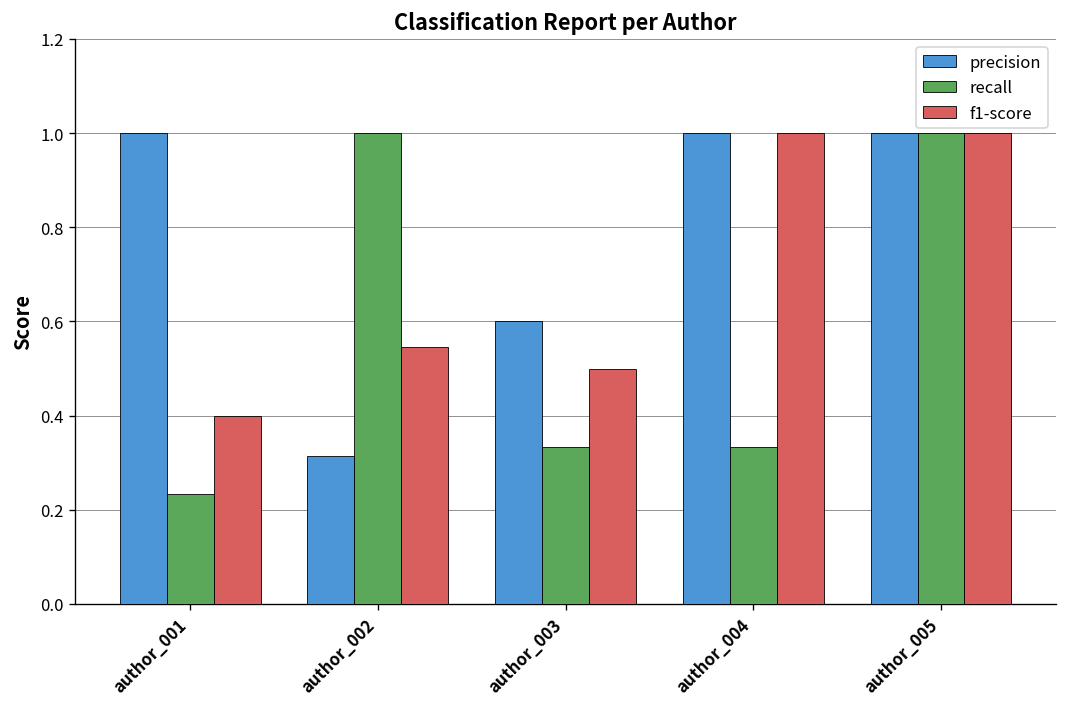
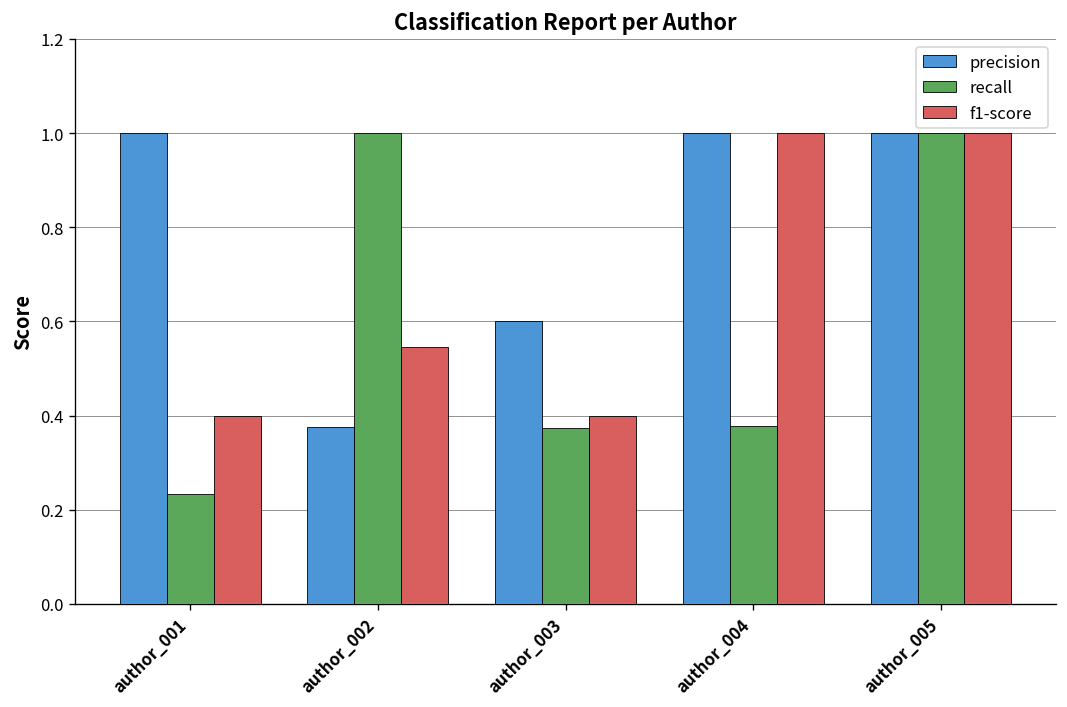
precision, author_002: 0.31 -> 0.38
recall, author_003: 0.33 -> 0.37
f1-score, author_003: 0.5 -> 0.4
recall, author_004: 0.33 -> 0.38
